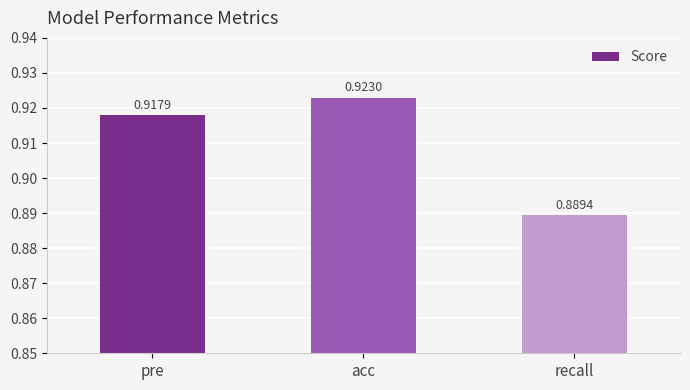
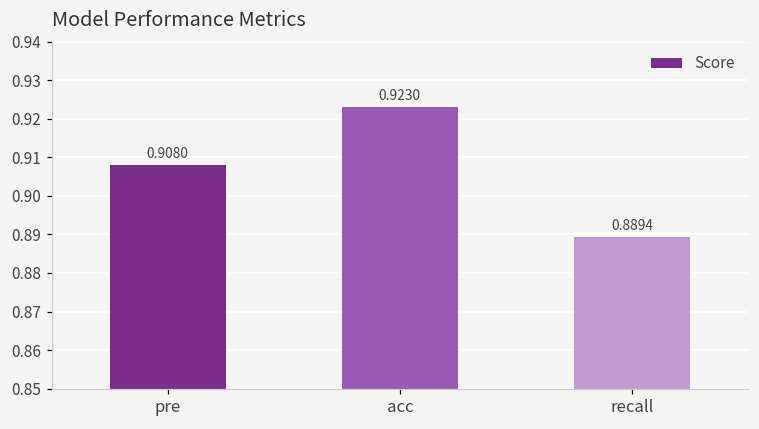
pre: 0.9179 -> 0.9080
